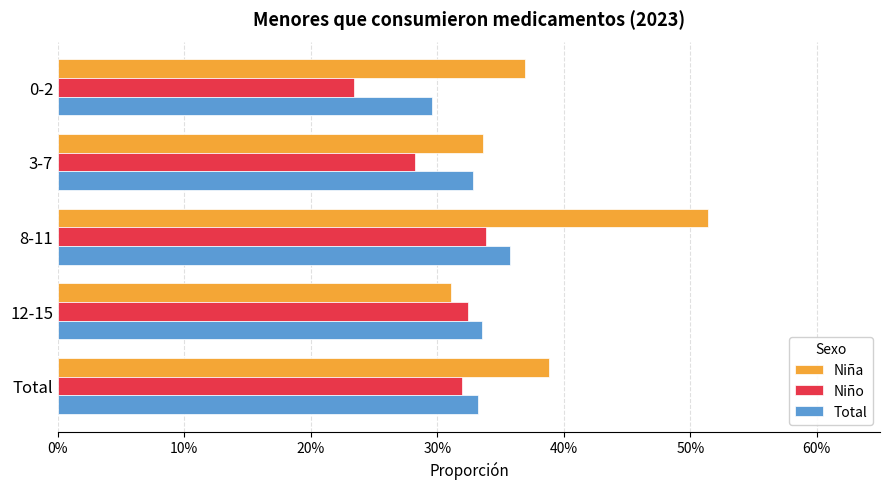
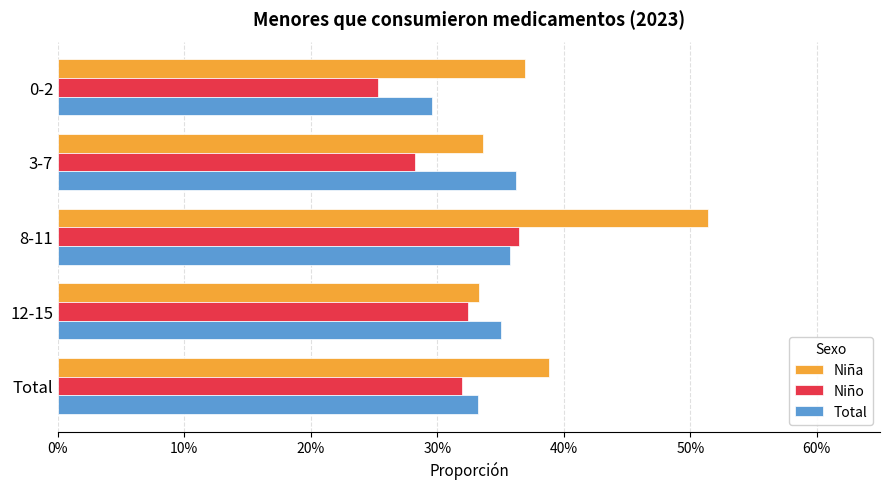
Niño, 0-2: 23.4% -> 25.3%
Total, 3-7: 32.8% -> 36.2%
Niño, 8-11: 33.8% -> 36.5%
Niña, 12-15: 31.1% -> 33.3%
Total, 12-15: 33.5% -> 35.0%
